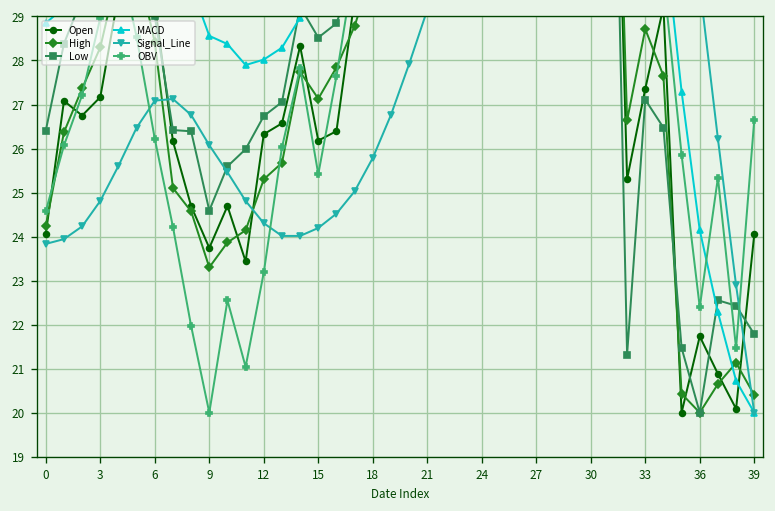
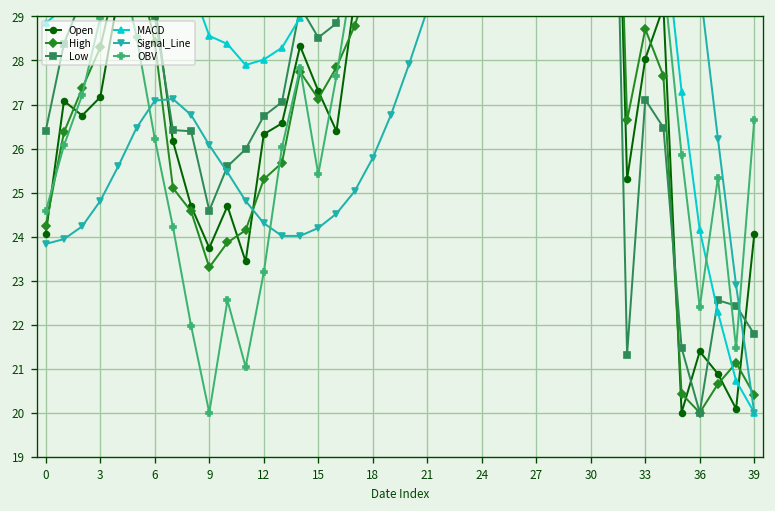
Open, 15: 26.2 -> 27.3
Open, 33: 27.4 -> 28.0
Open, 36: 21.7 -> 21.4
